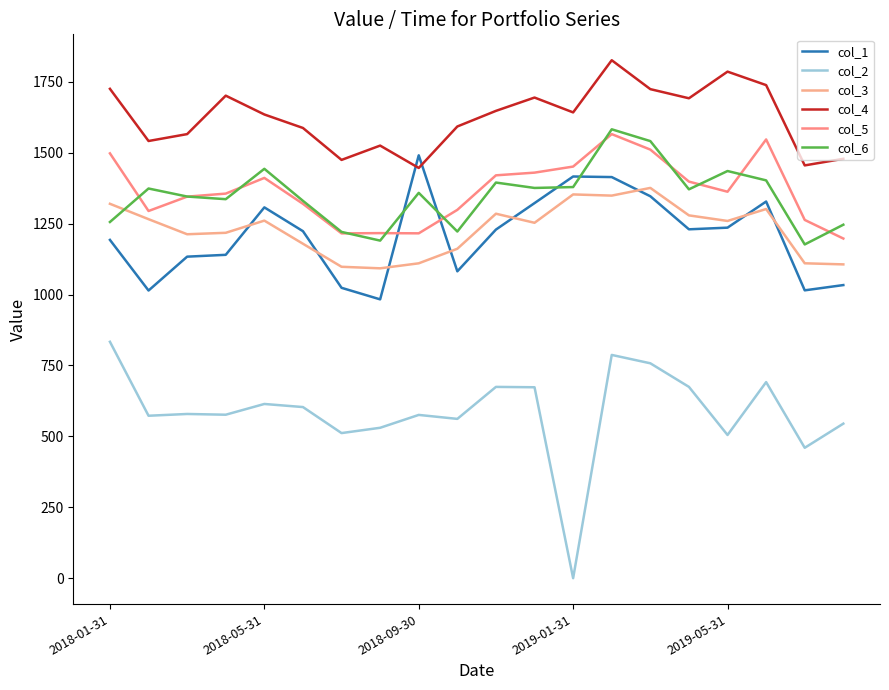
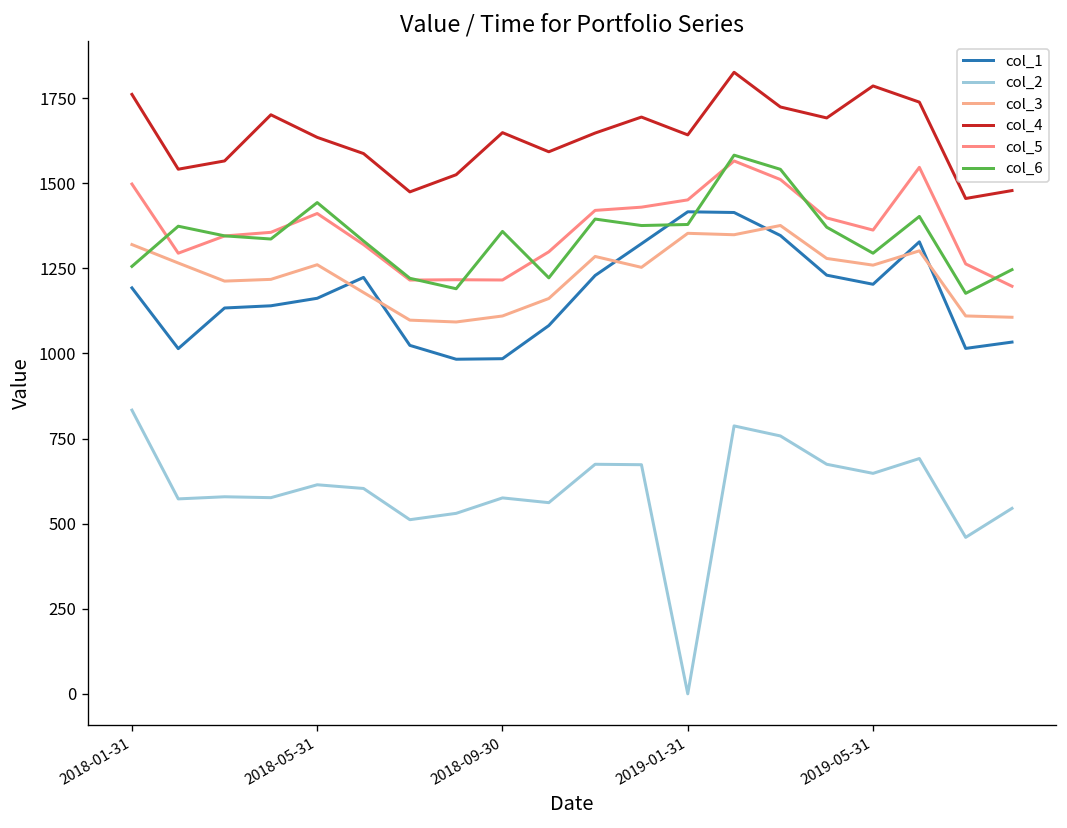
col_4, 2018-01-31: 1730 -> 1760
col_1, 2018-05-31: 1310 -> 1160
col_1, 2018-09-30: 1490 -> 980
col_4, 2018-09-30: 1450 -> 1650
col_1, 2019-05-31: 1240 -> 1200
col_2, 2019-05-31: 500 -> 650
col_6, 2019-05-31: 1440 -> 1290
